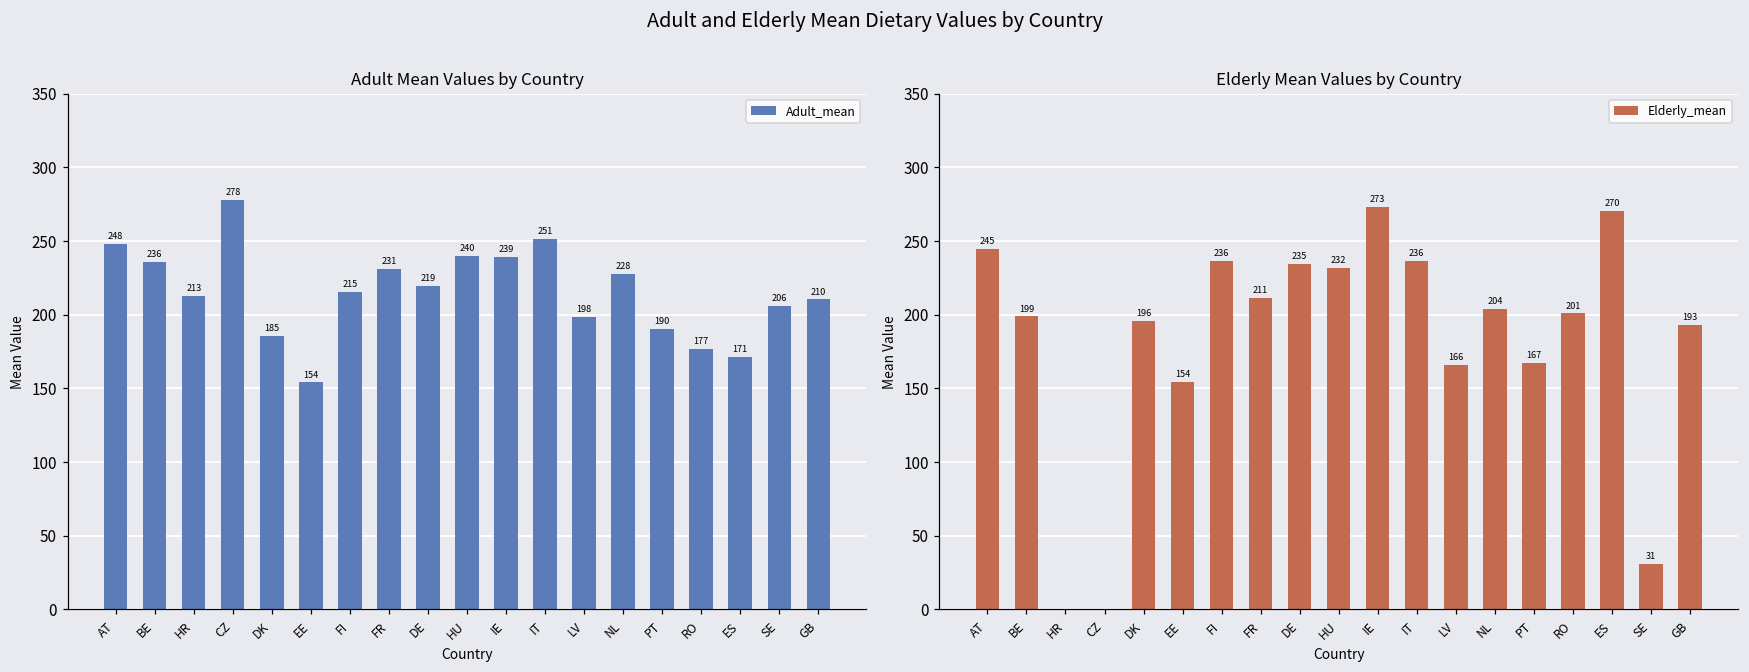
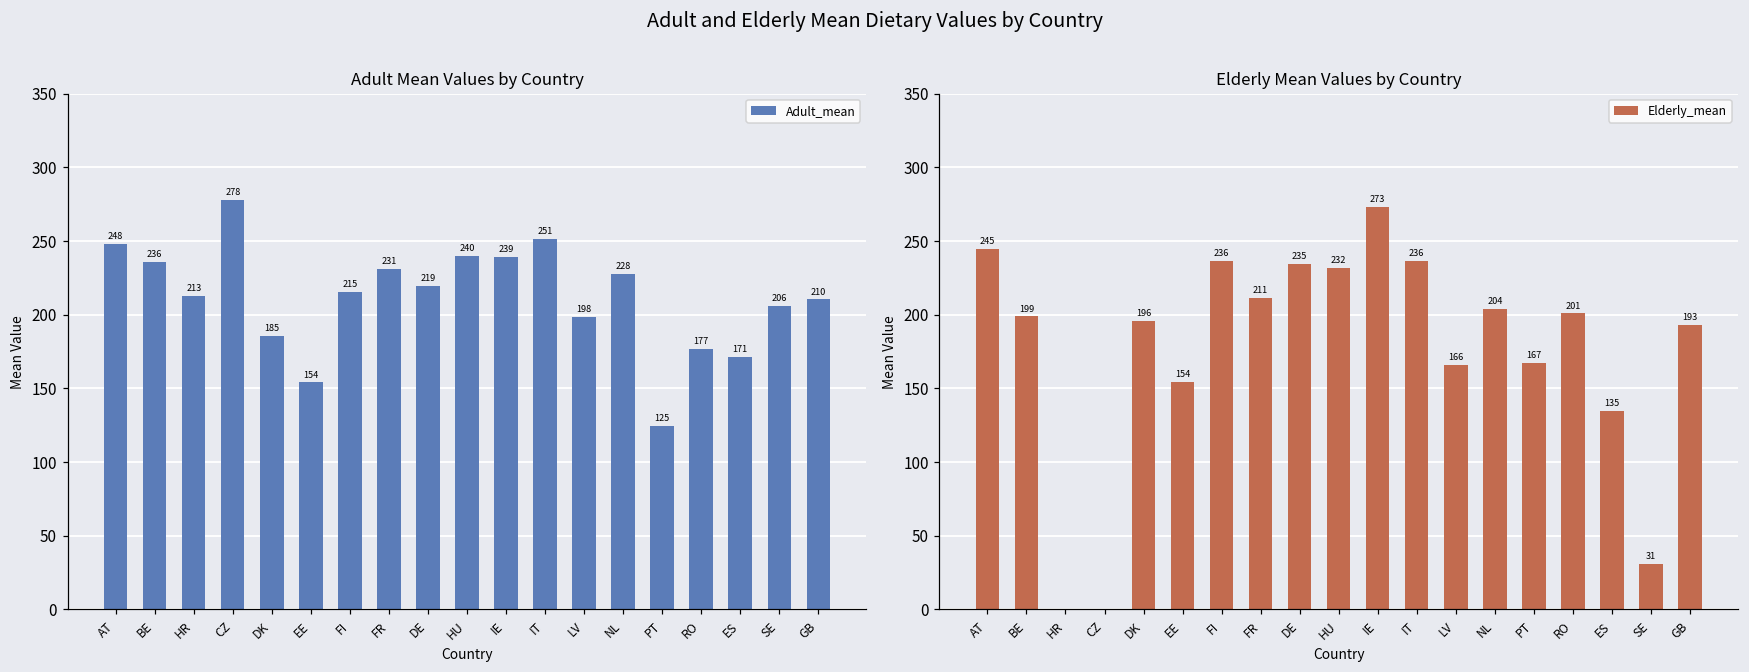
Adult Mean Values by Country, PT: 190 -> 125
Elderly Mean Values by Country, ES: 270 -> 135
